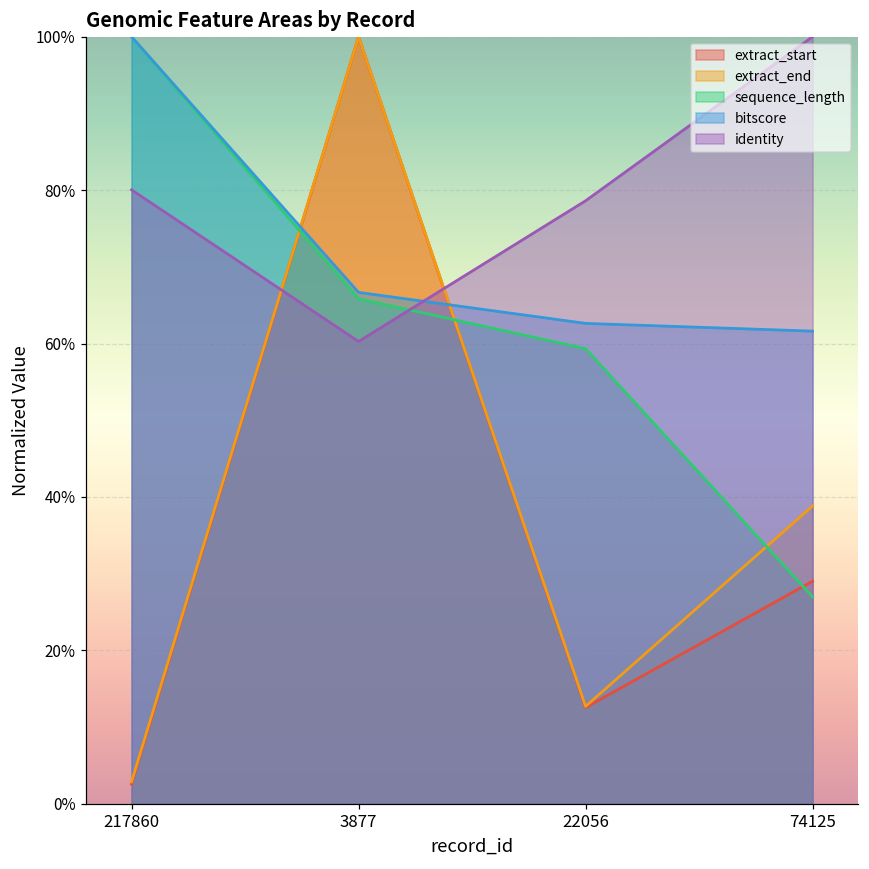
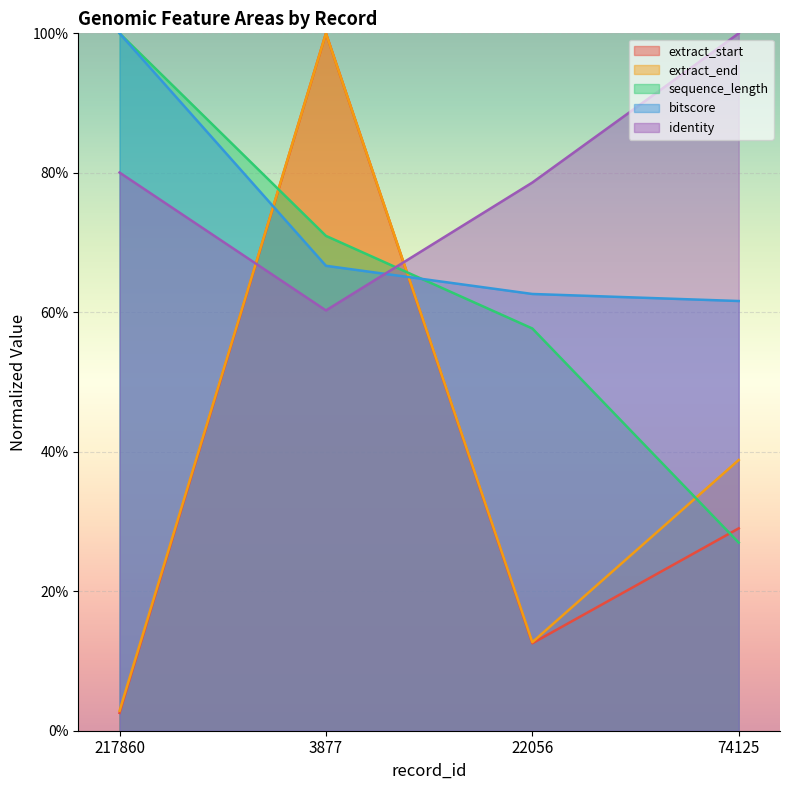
sequence_length, 3877: 66% -> 71%
sequence_length, 22056: 59% -> 58%
